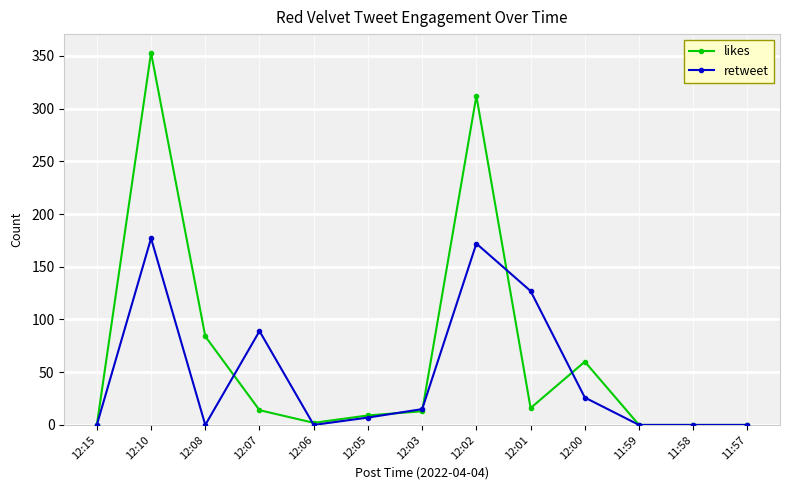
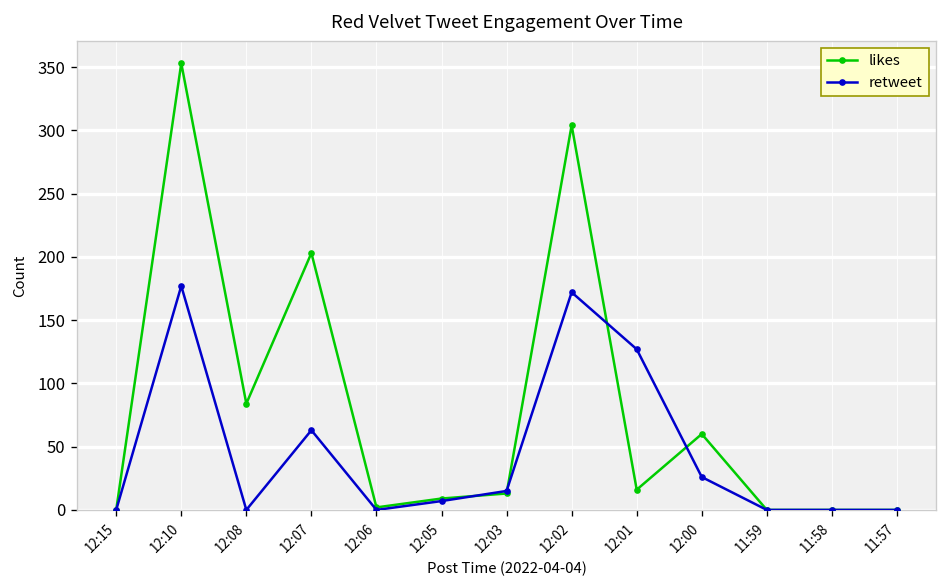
likes, 12:07: 14 -> 203
retweet, 12:07: 89 -> 63
likes, 12:02: 312 -> 304
